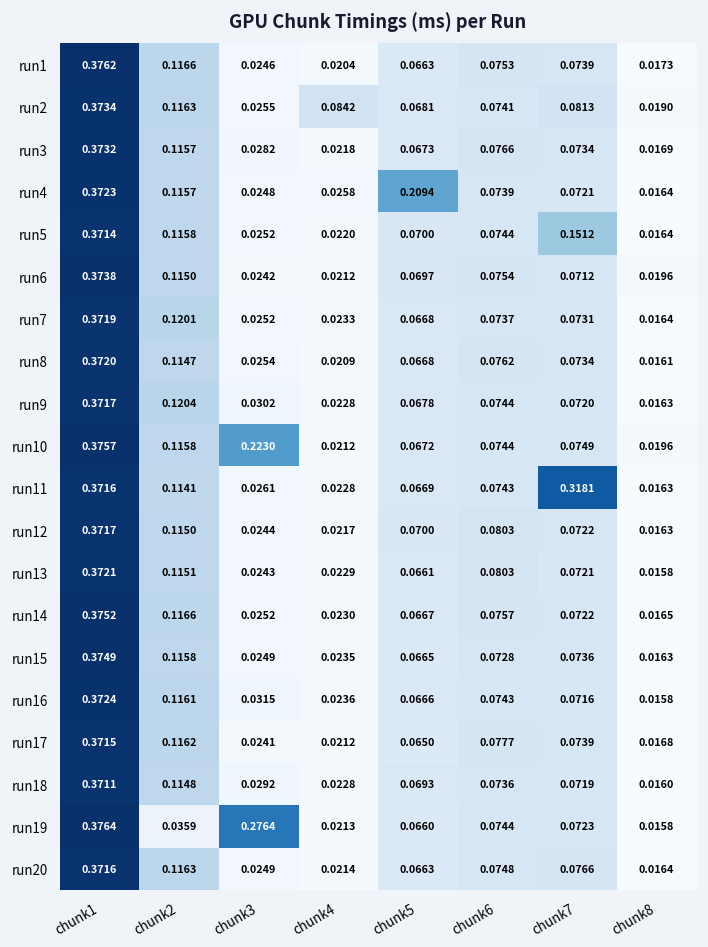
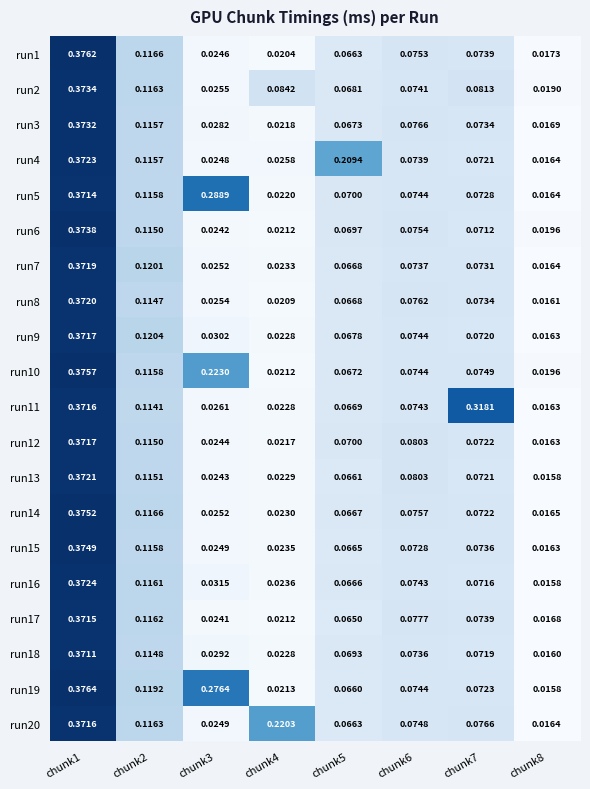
run5, chunk3: 0.0252 -> 0.2889
run5, chunk7: 0.1512 -> 0.0728
run19, chunk2: 0.0359 -> 0.1192
run20, chunk4: 0.0214 -> 0.2203
